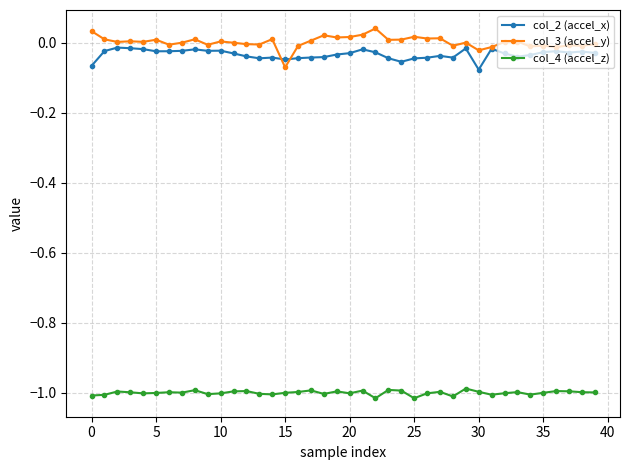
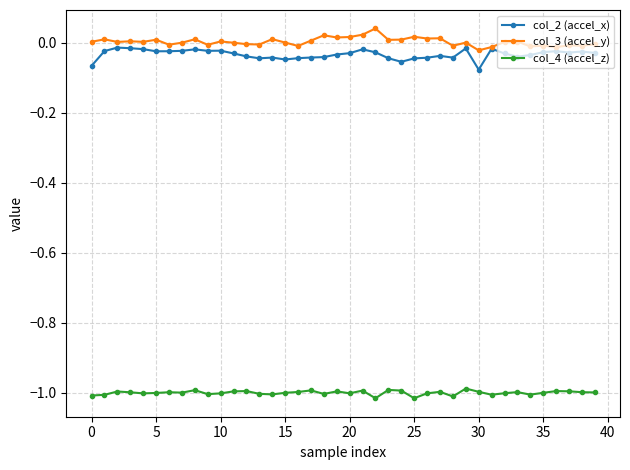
col_3 (accel_y), 0: 0.03 -> 0.00
col_3 (accel_y), 15: -0.07 -> 0.00
